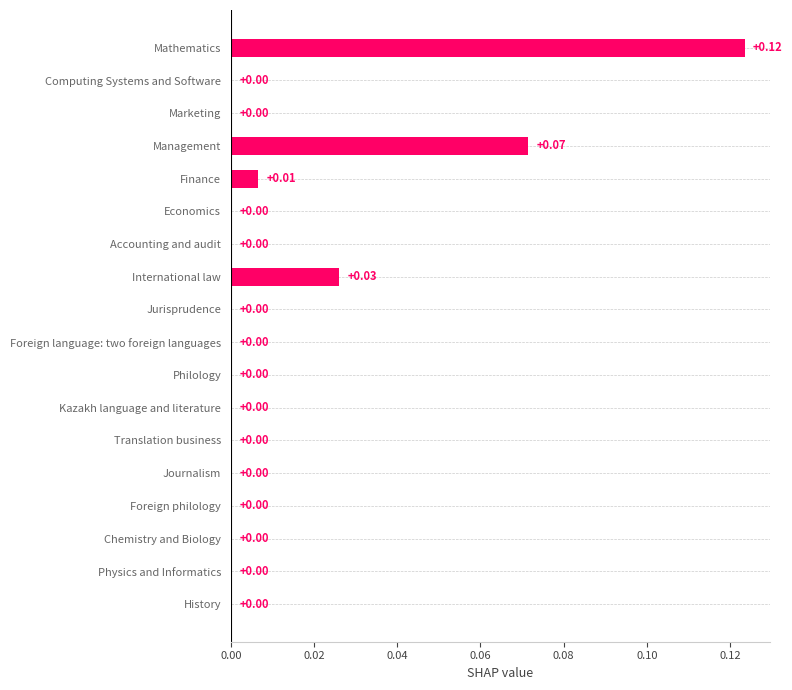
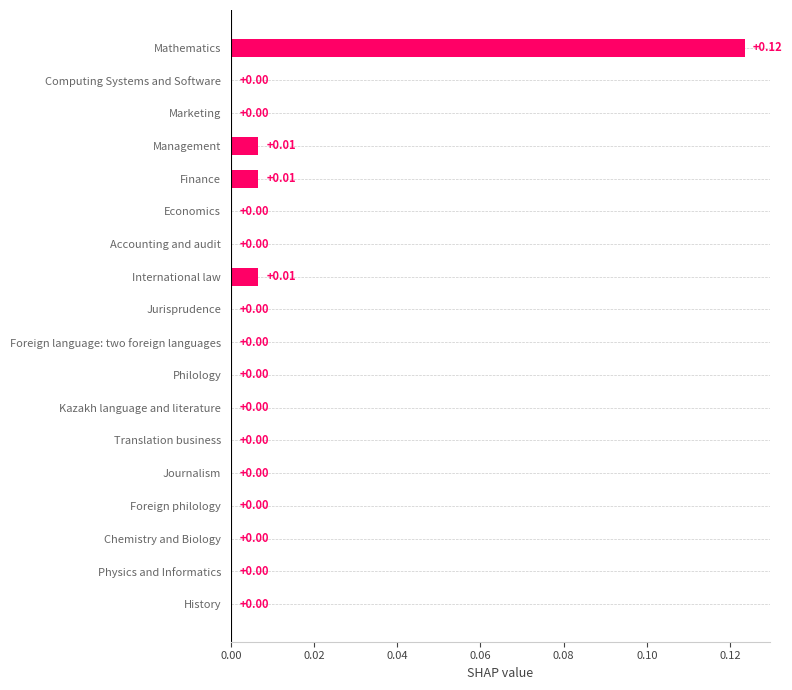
Management: +0.07 -> +0.01
International law: +0.03 -> +0.01
